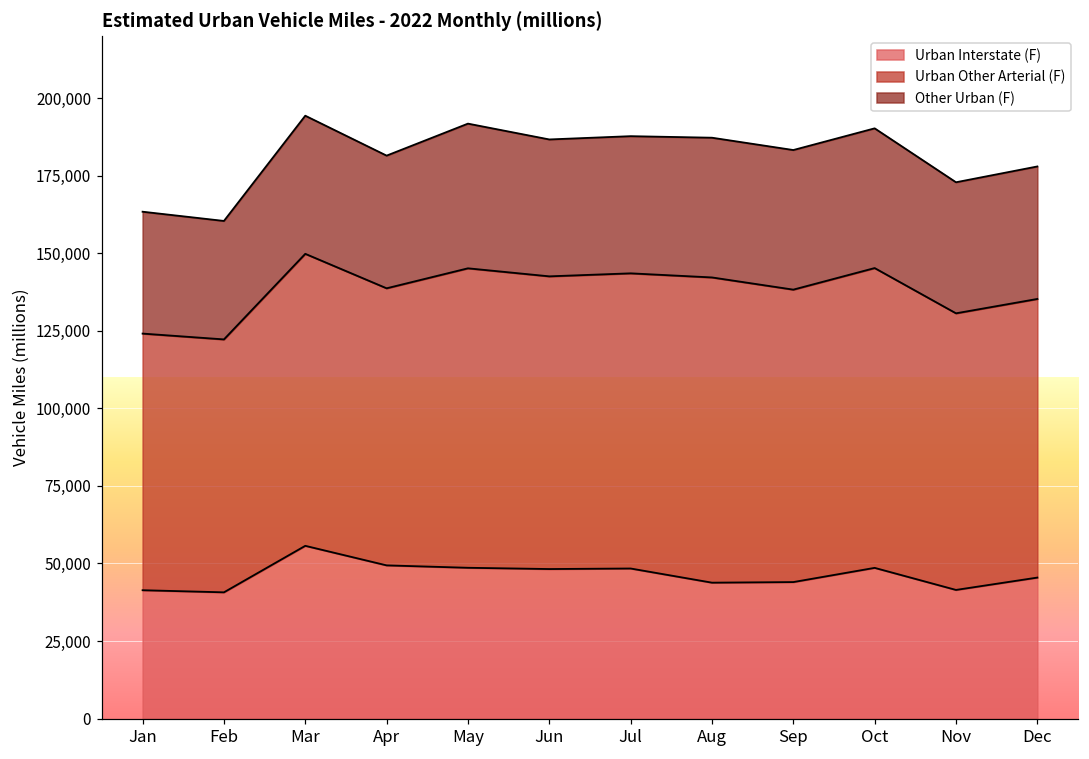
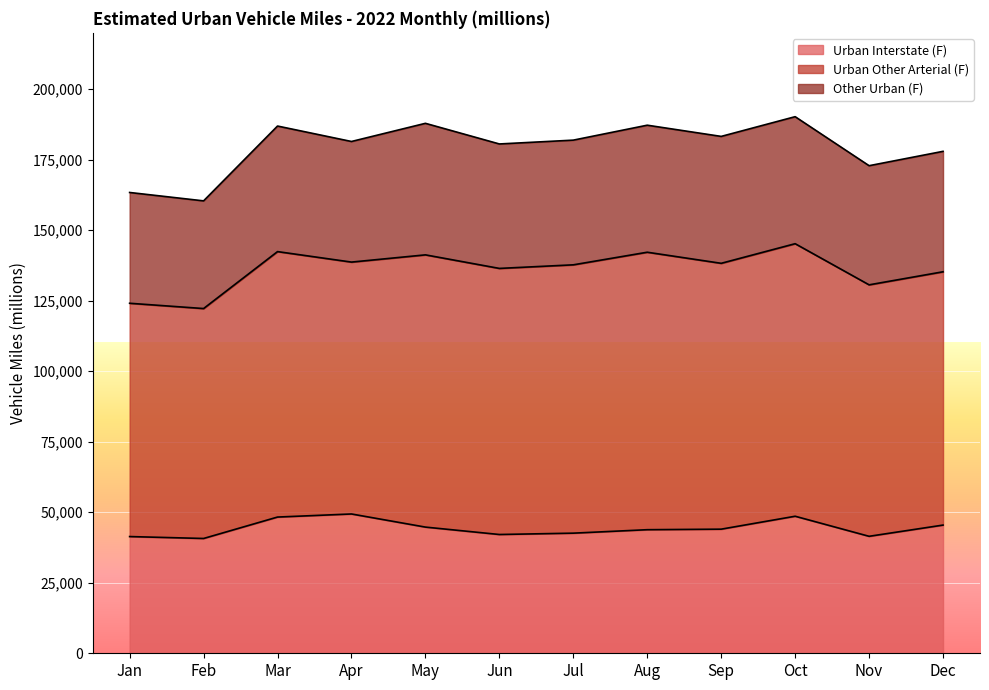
Urban Interstate (F), Mar: 56,000 -> 48,000
Urban Interstate (F), May: 49,000 -> 45,000
Urban Interstate (F), Jun: 48,000 -> 42,000
Urban Interstate (F), Jul: 48,000 -> 43,000
